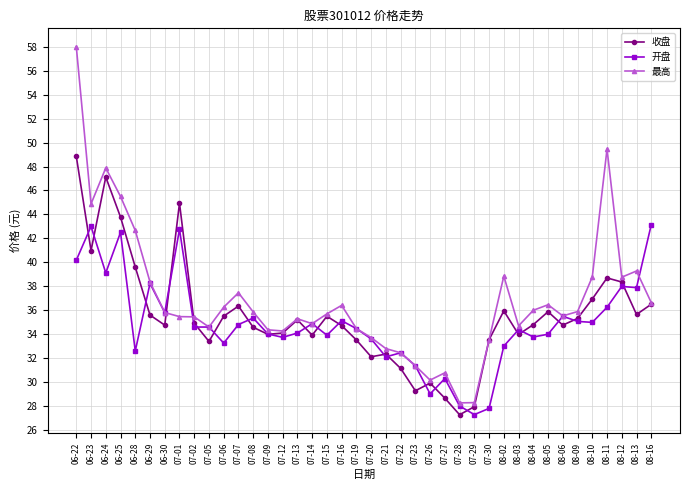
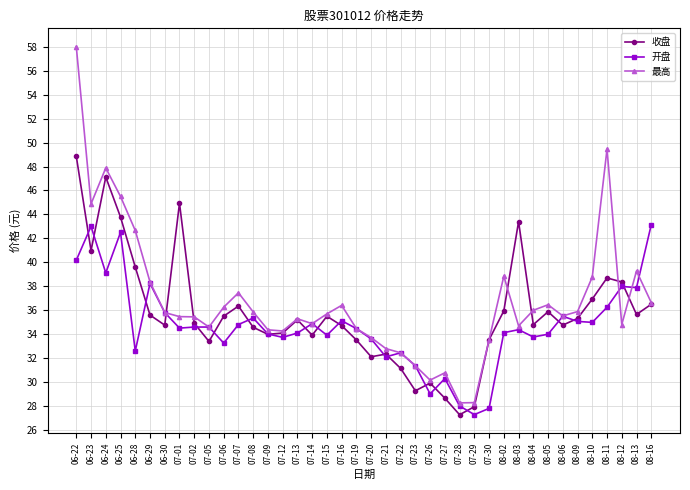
开盘, 07-01: 42.8 -> 34.5
开盘, 08-02: 33.0 -> 34.1
收盘, 08-03: 34.0 -> 43.4
最高, 08-12: 38.8 -> 34.8
